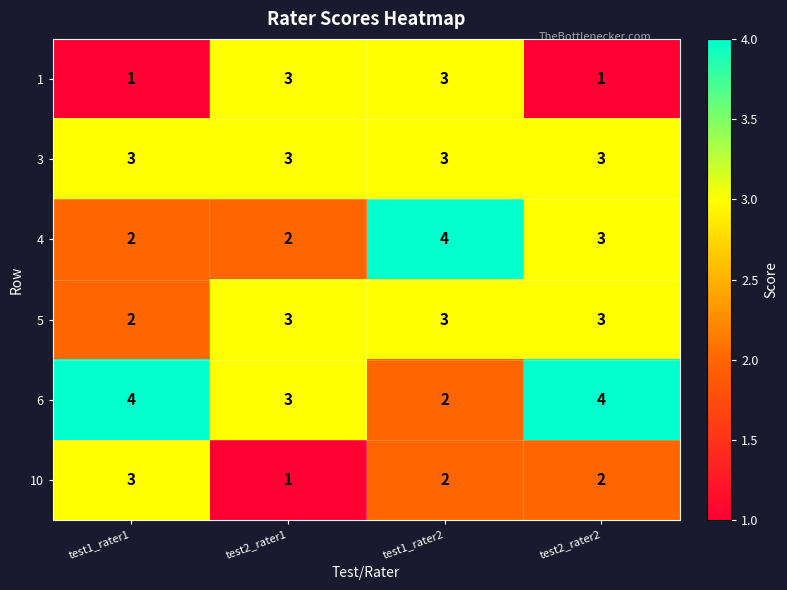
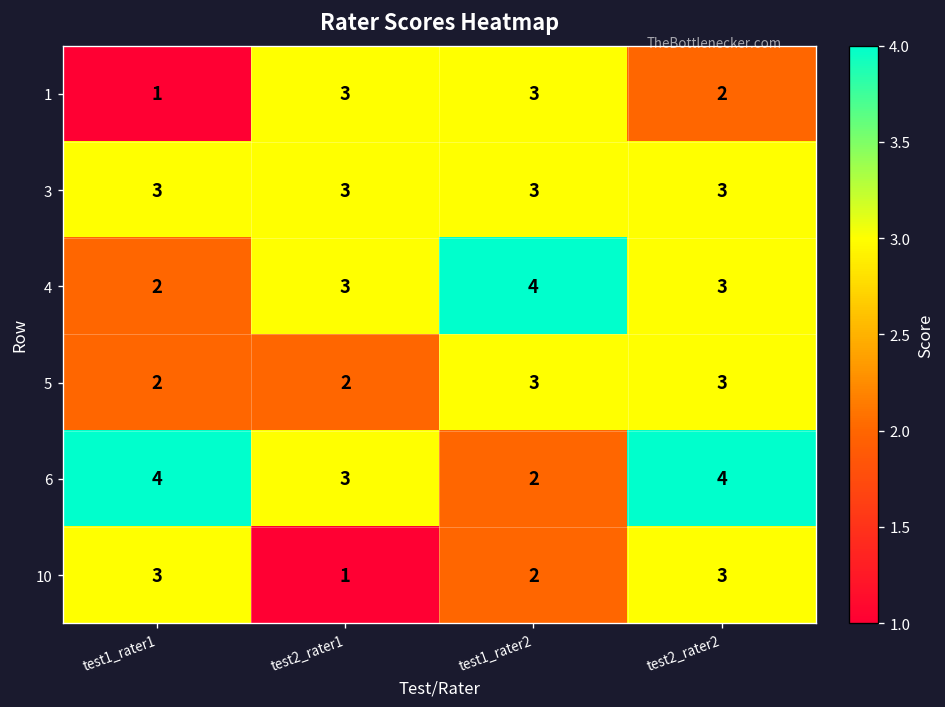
1, test2_rater2: 1 -> 2
4, test2_rater1: 2 -> 3
5, test2_rater1: 3 -> 2
10, test2_rater2: 2 -> 3
